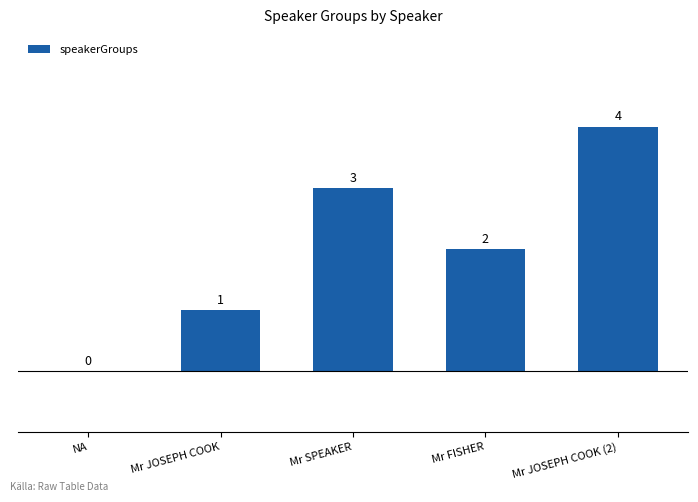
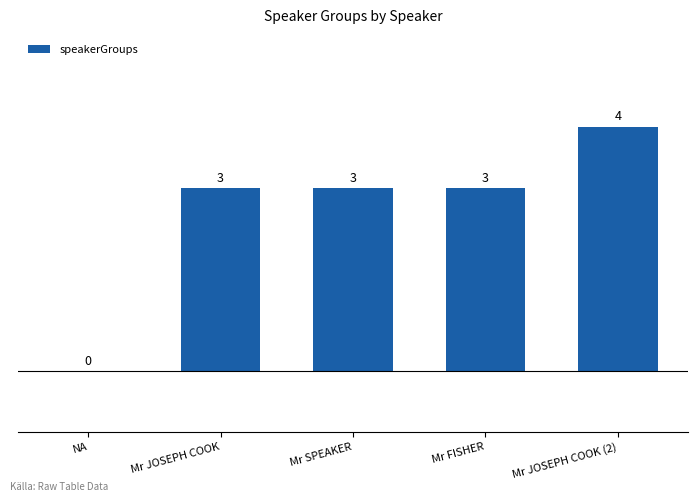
Mr JOSEPH COOK: 1 -> 3
Mr FISHER: 2 -> 3
